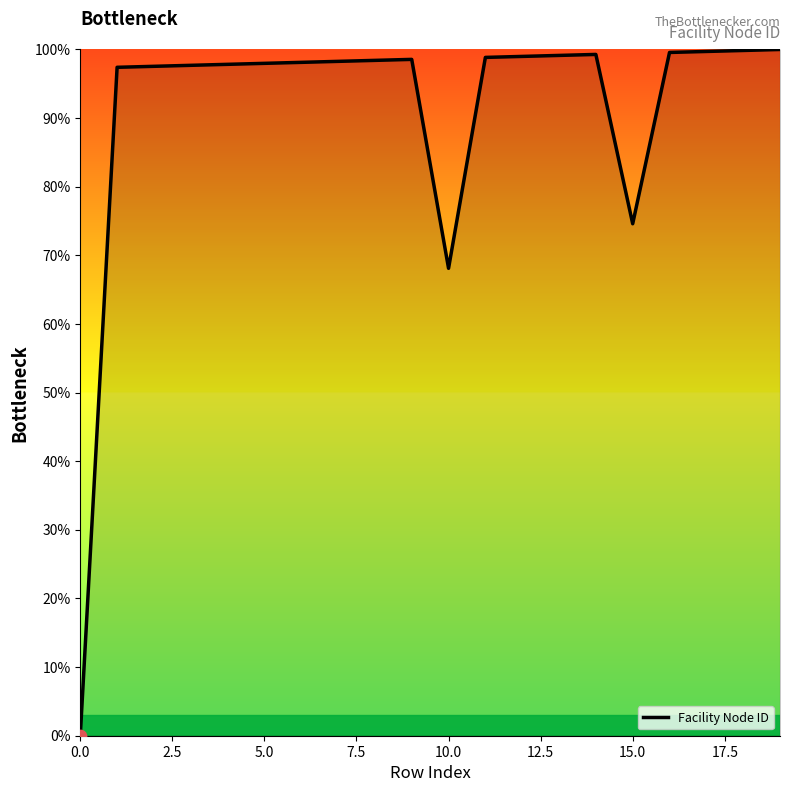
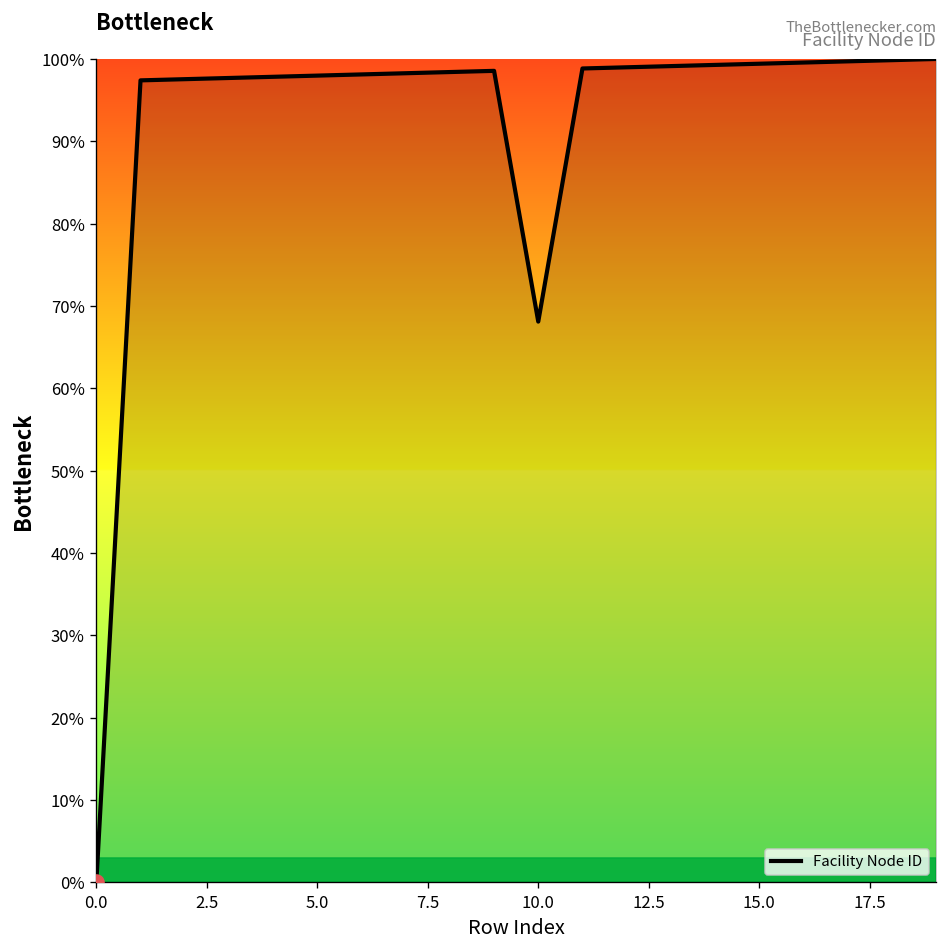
Facility Node ID, 15.0: 75% -> 99%
